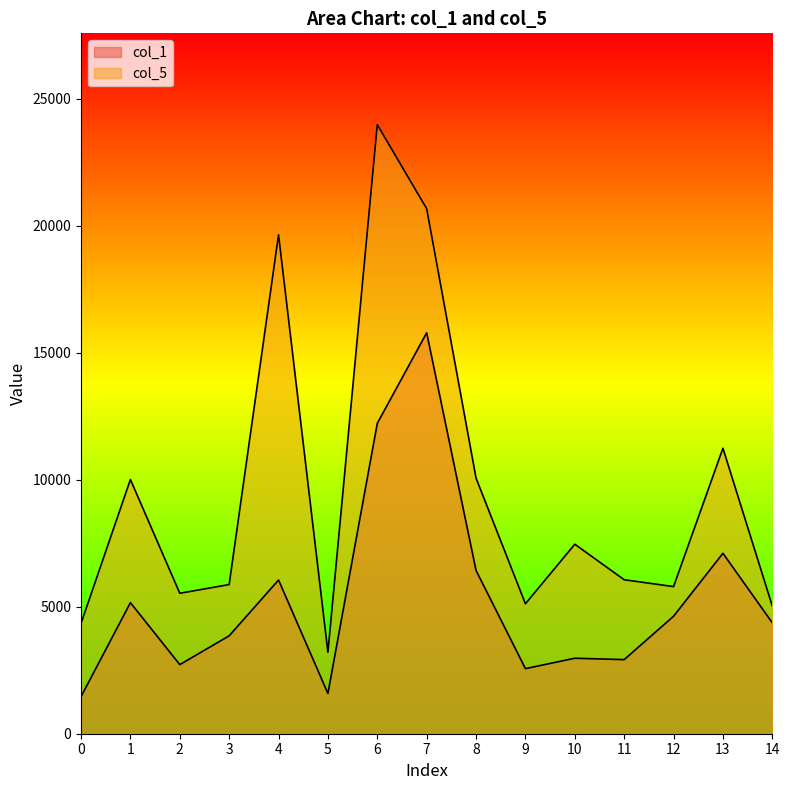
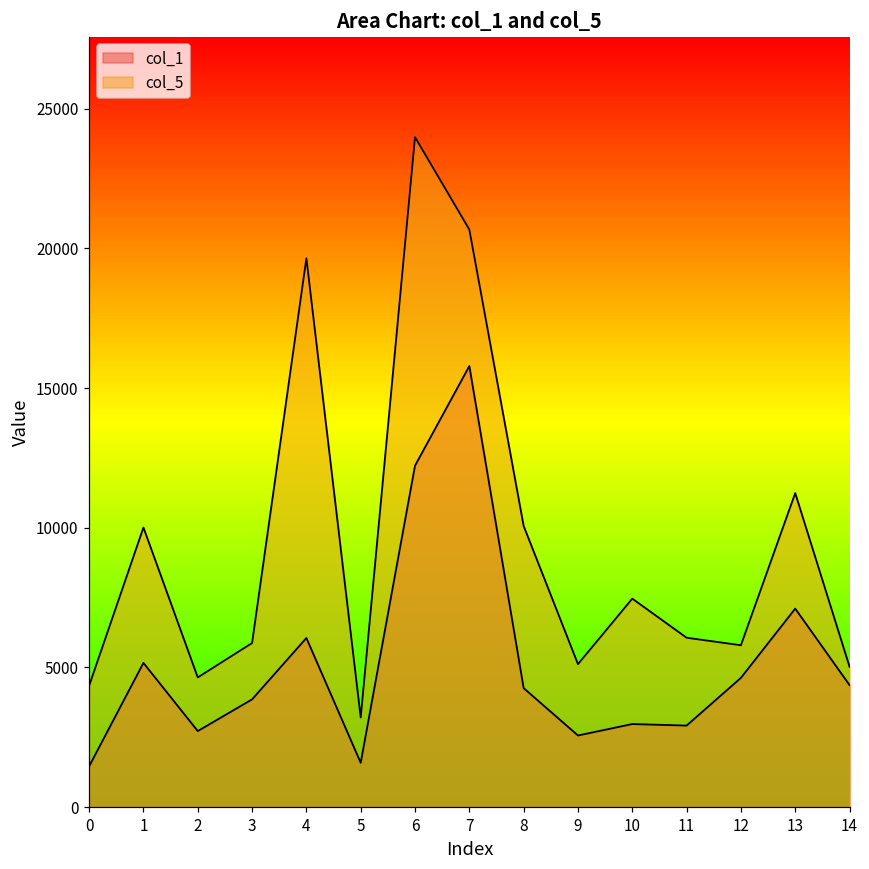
col_5, 2: 5500 -> 4600
col_1, 8: 6400 -> 4300
